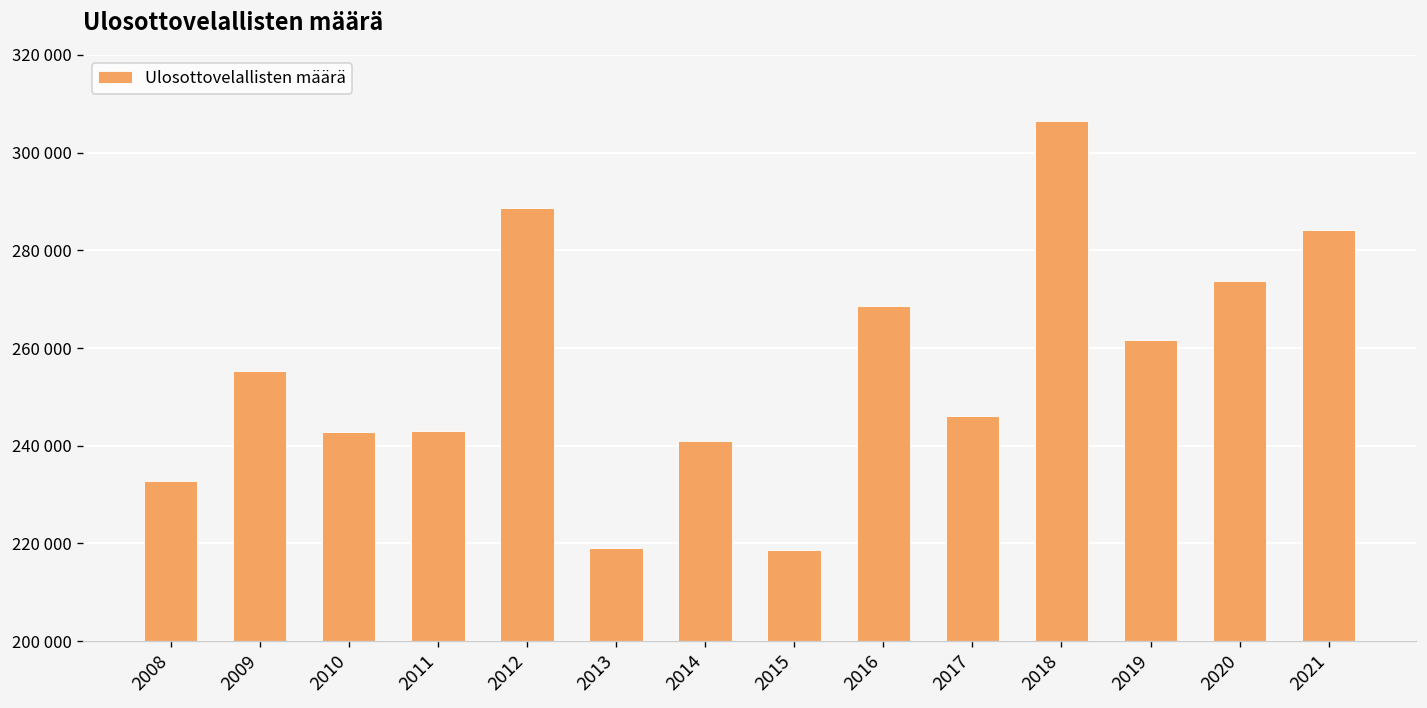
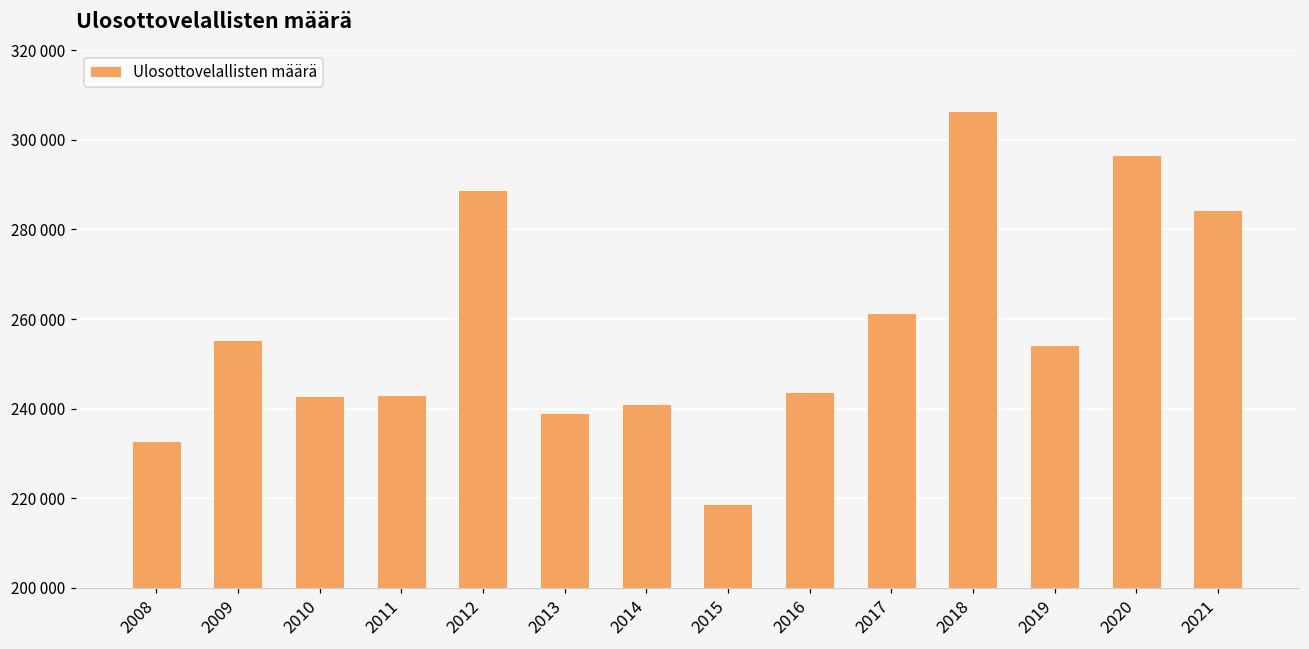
2013: 219000 -> 239000
2016: 269000 -> 244000
2017: 246000 -> 261000
2019: 262000 -> 254000
2020: 274000 -> 297000
